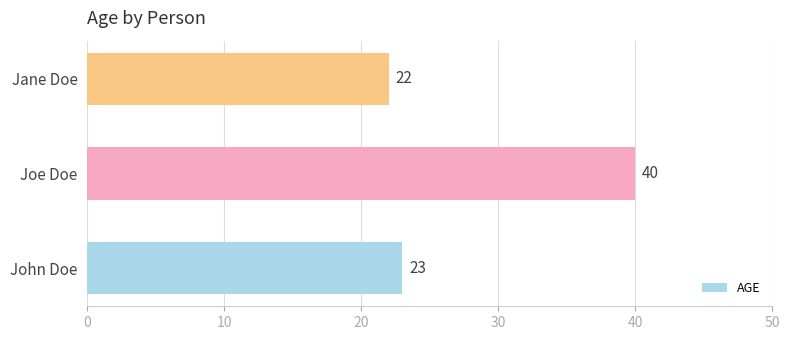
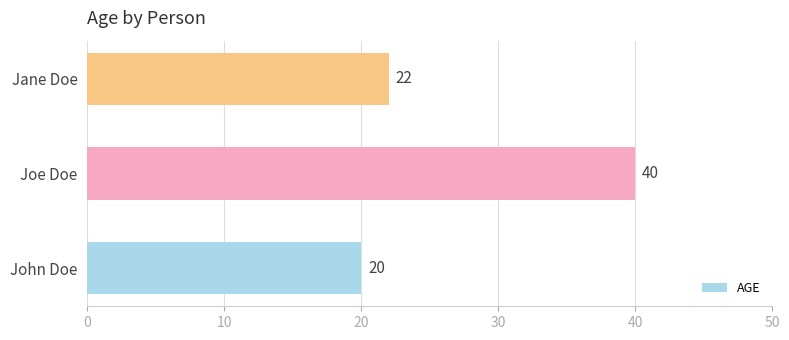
John Doe: 23 -> 20
